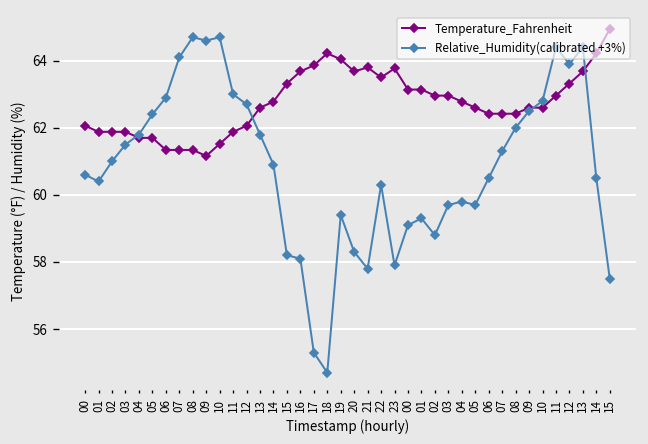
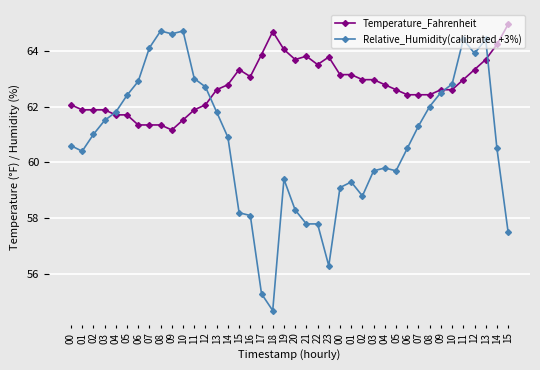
Temperature_Fahrenheit, 16: 63.7 -> 63.1
Temperature_Fahrenheit, 18: 64.2 -> 64.7
Relative_Humidity(calibrated +3%), 22: 60.3 -> 57.8
Relative_Humidity(calibrated +3%), 23: 57.9 -> 56.3
